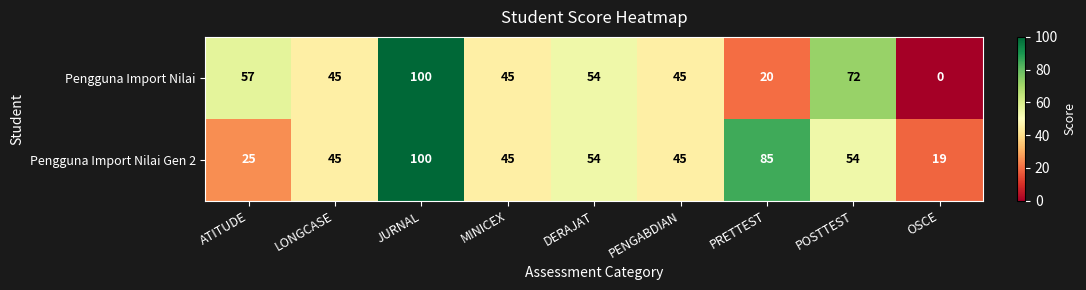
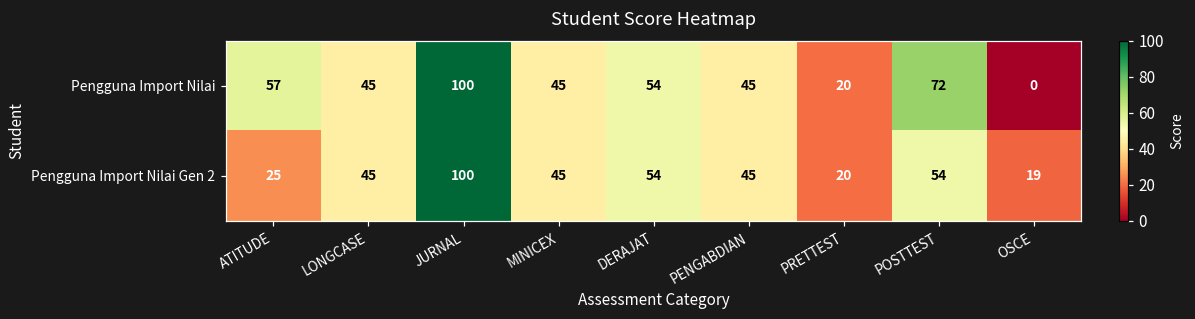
Pengguna Import Nilai Gen 2, PRETTEST: 85 -> 20
